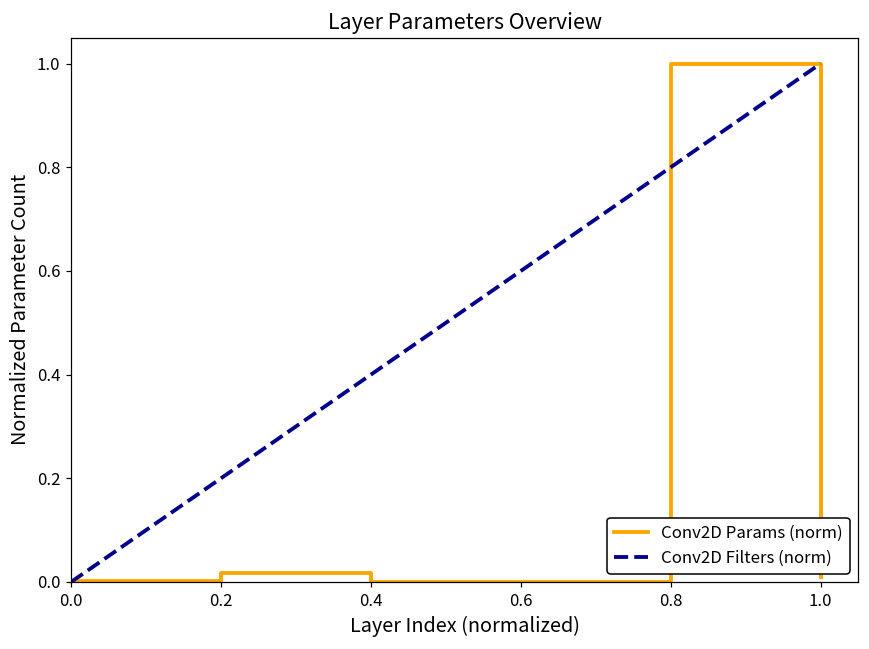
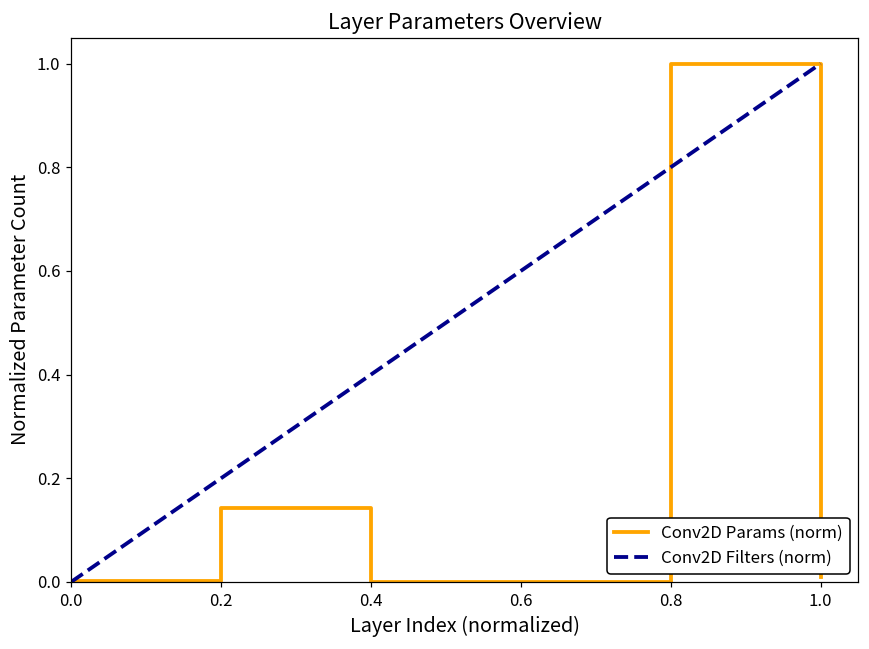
Conv2D Params (norm), 0.2: 0.02 -> 0.14
